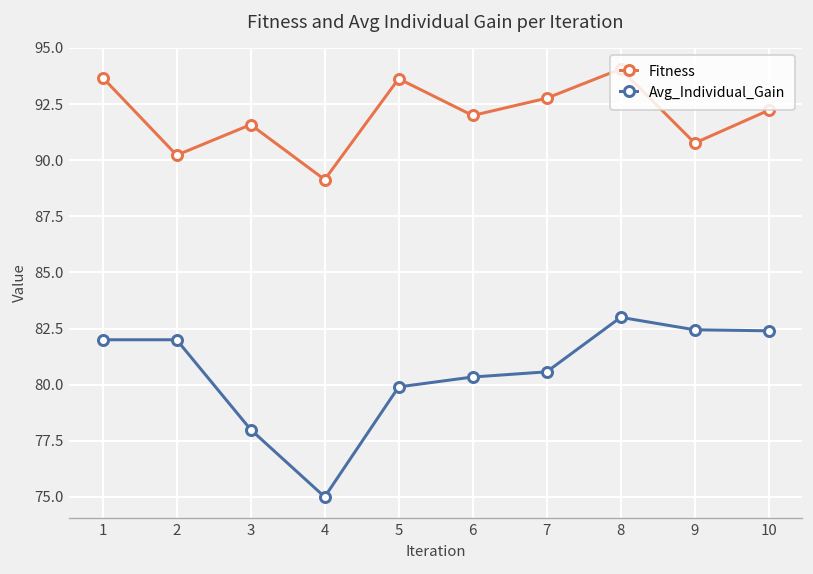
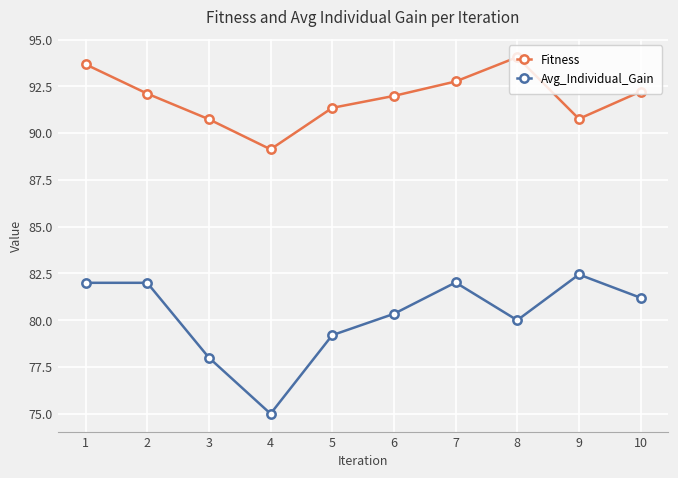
Fitness, 2: 90.2 -> 92.1
Fitness, 3: 91.6 -> 90.7
Fitness, 5: 93.6 -> 91.4
Avg_Individual_Gain, 5: 79.9 -> 79.2
Avg_Individual_Gain, 7: 80.6 -> 82.0
Avg_Individual_Gain, 8: 83 -> 80
Avg_Individual_Gain, 10: 82.4 -> 81.2
